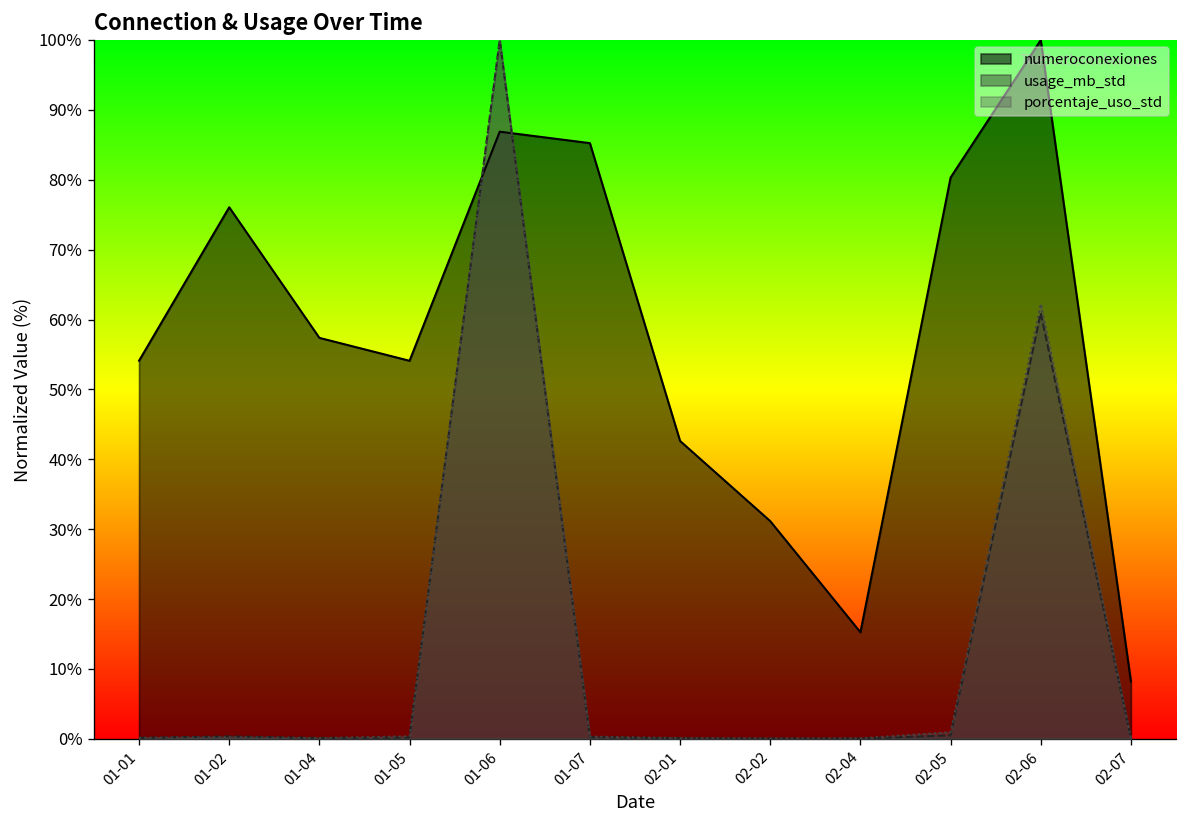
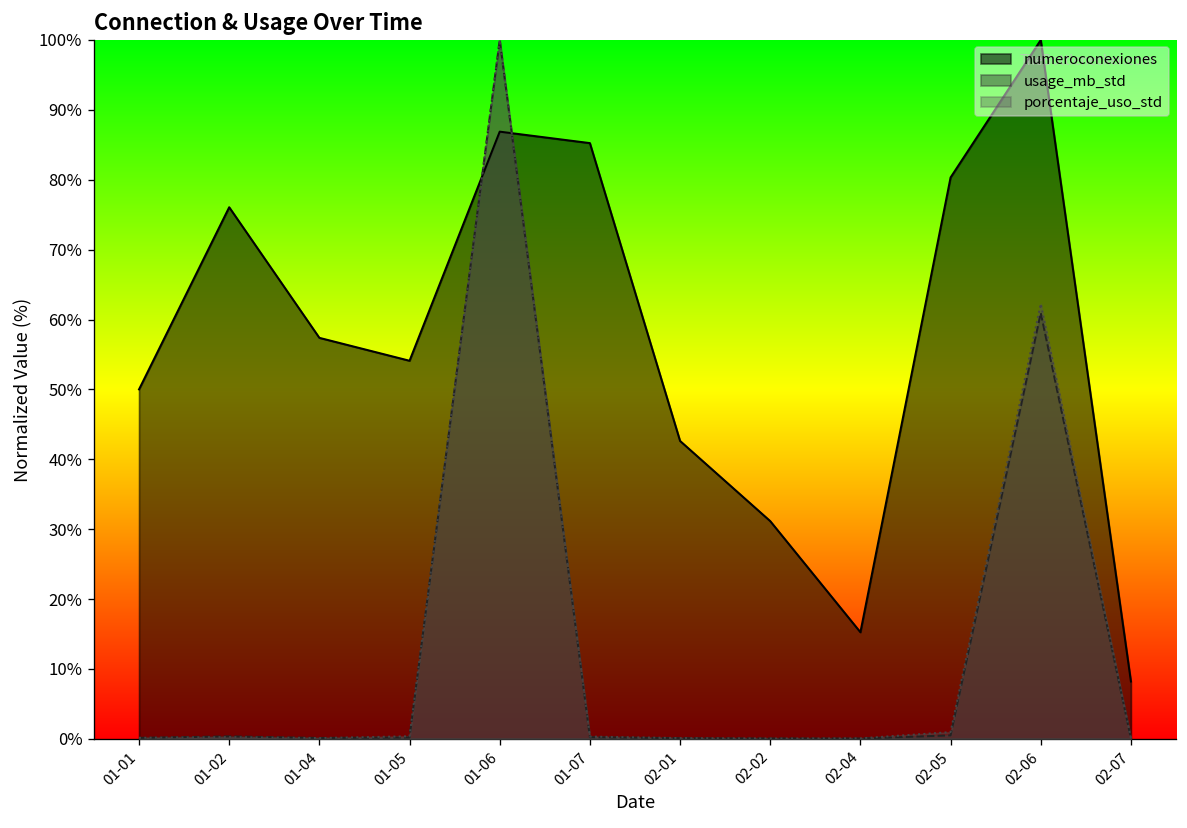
numeroconexiones, 01-01: 54% -> 50%
